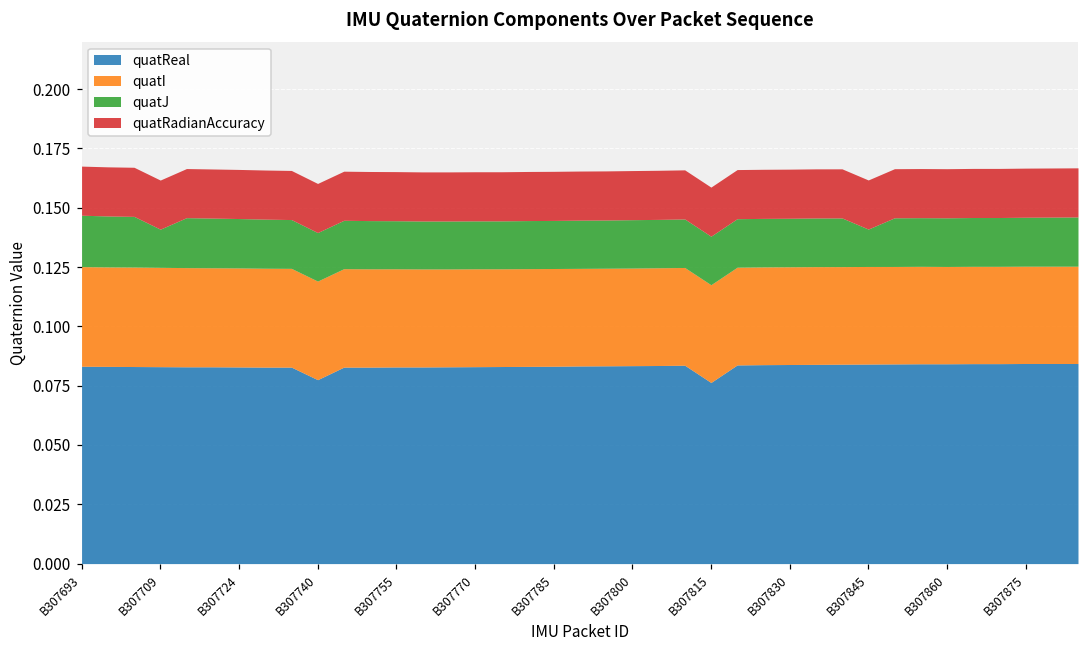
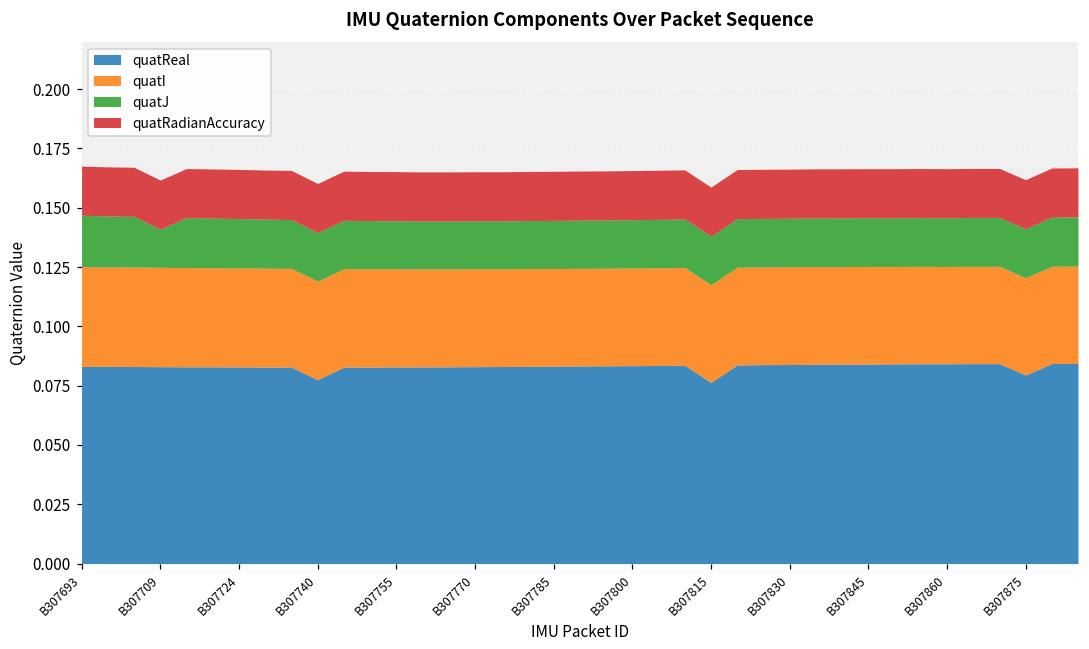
quatJ, B307845: 0.016 -> 0.021
quatReal, B307875: 0.084 -> 0.079
